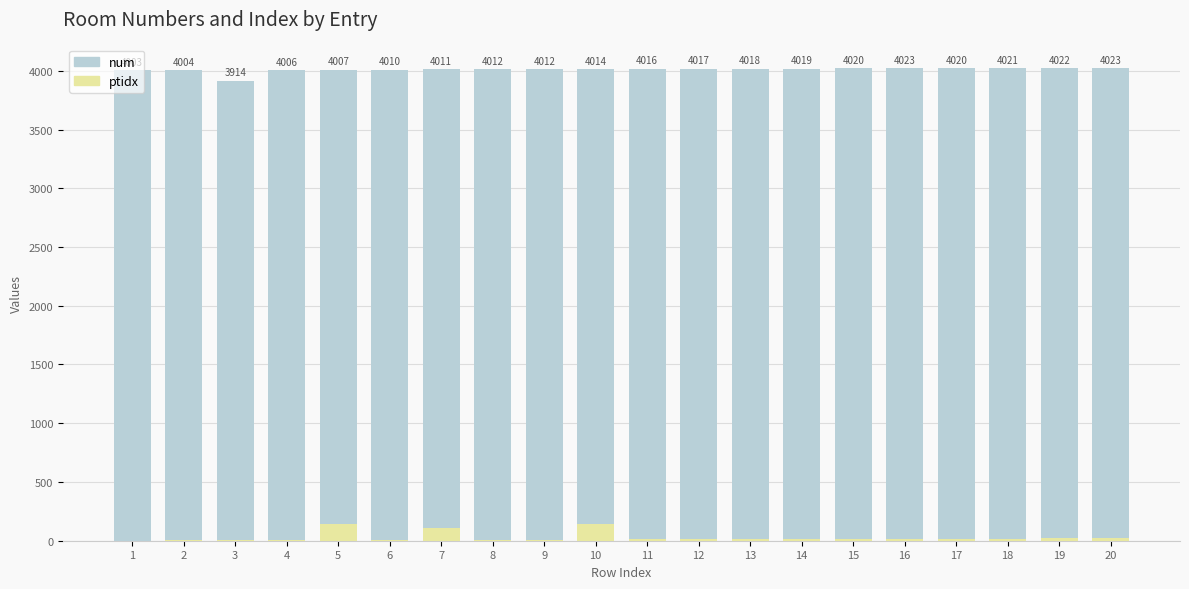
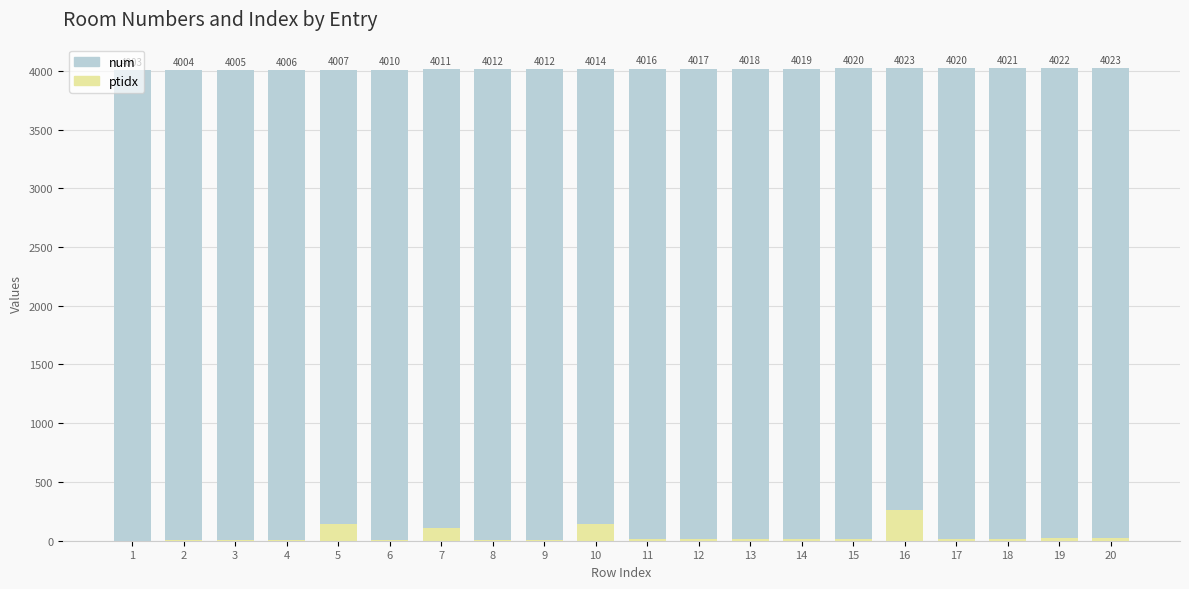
num, 3: 3914 -> 4005
ptidx, 16: 20 -> 260
